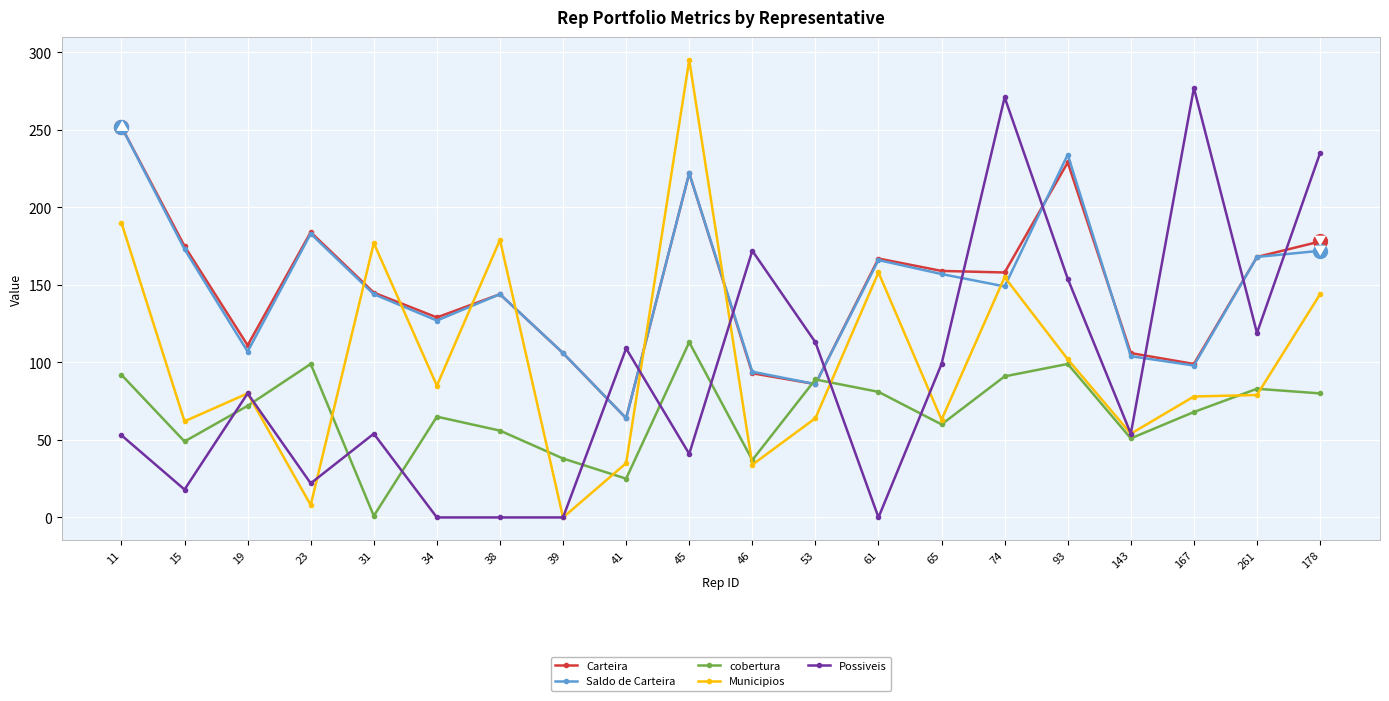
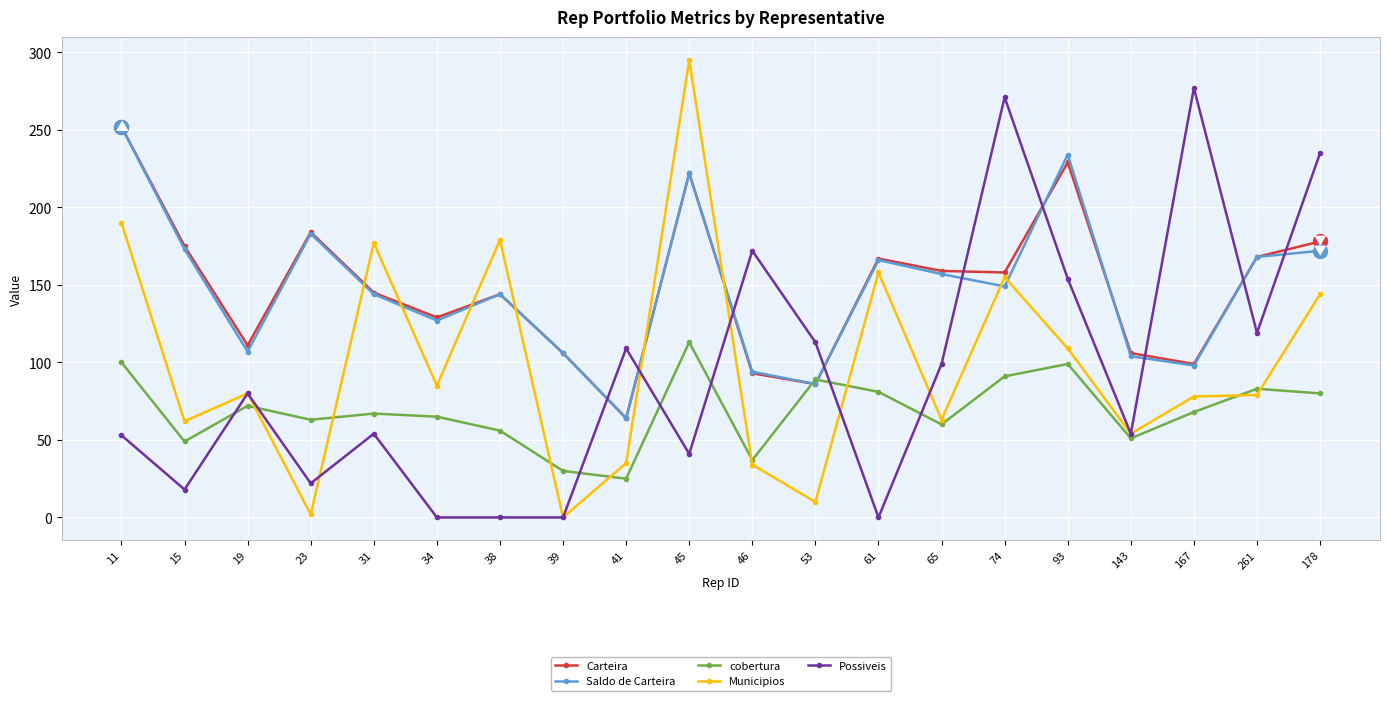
cobertura, 11: 92 -> 100
cobertura, 23: 99 -> 63
Municipios, 23: 8 -> 2
cobertura, 31: 1 -> 67
cobertura, 39: 38 -> 30
Municipios, 53: 64 -> 10
Municipios, 93: 102 -> 109
